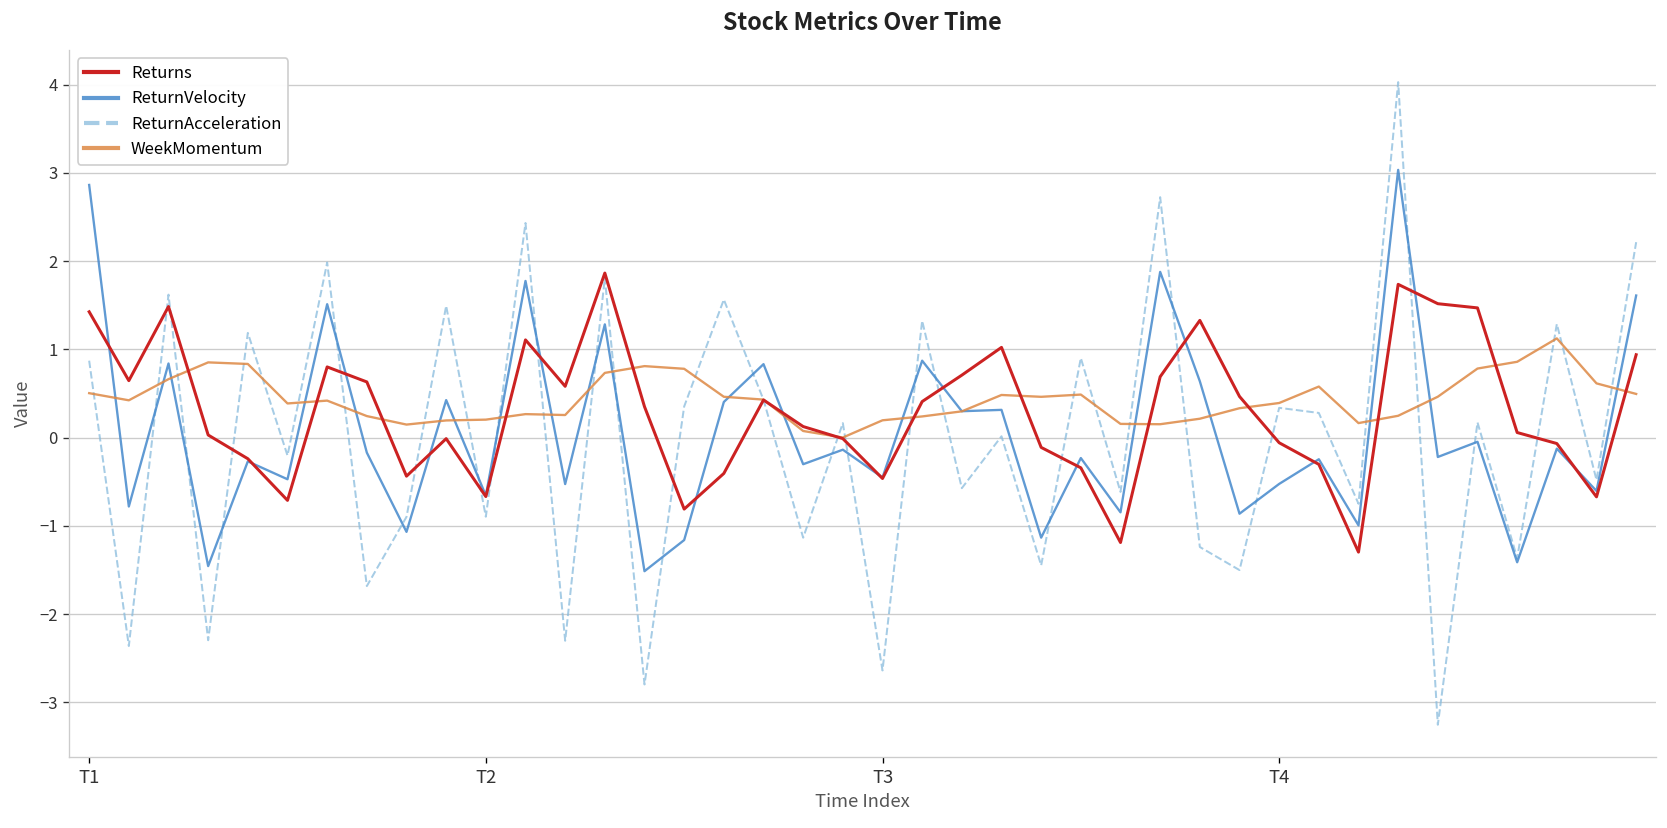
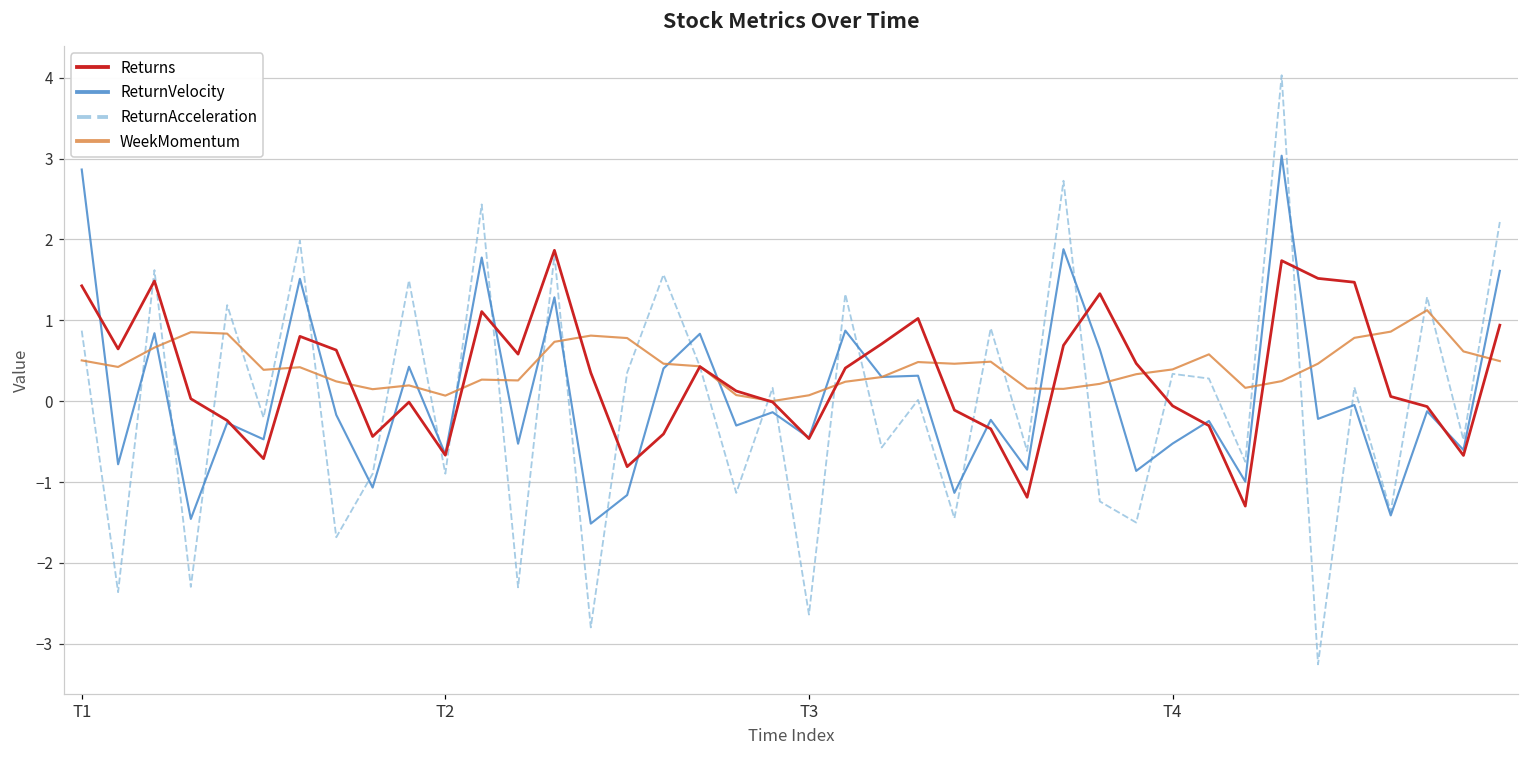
WeekMomentum, T2: 0.2 -> 0.1
WeekMomentum, T3: 0.2 -> 0.1
